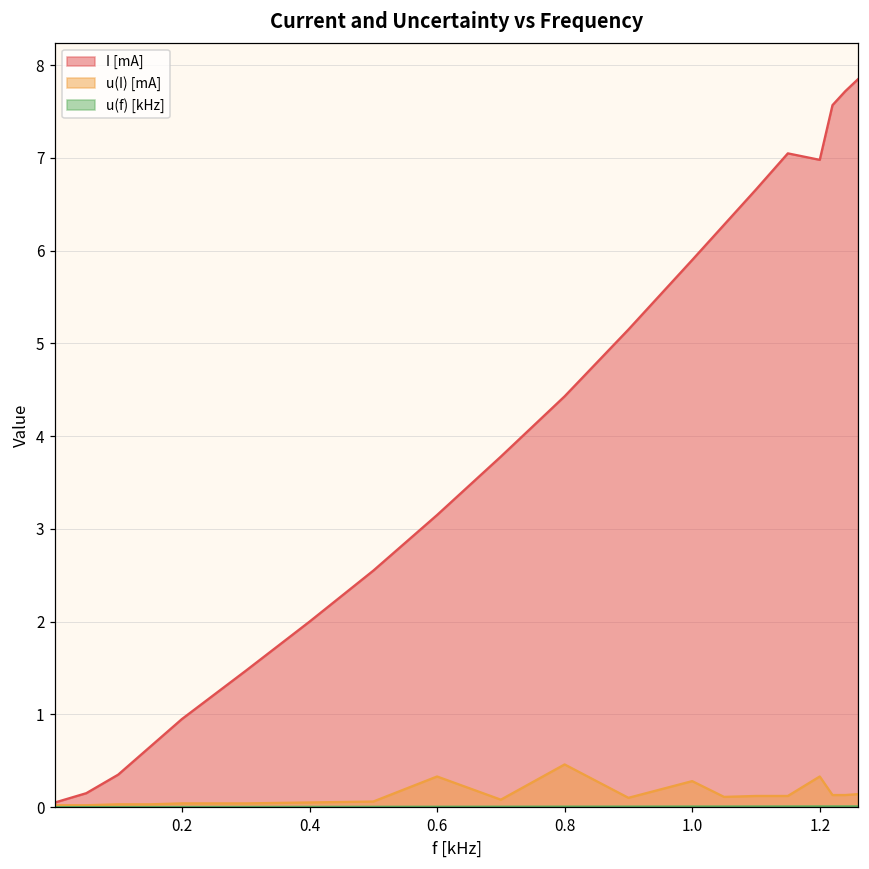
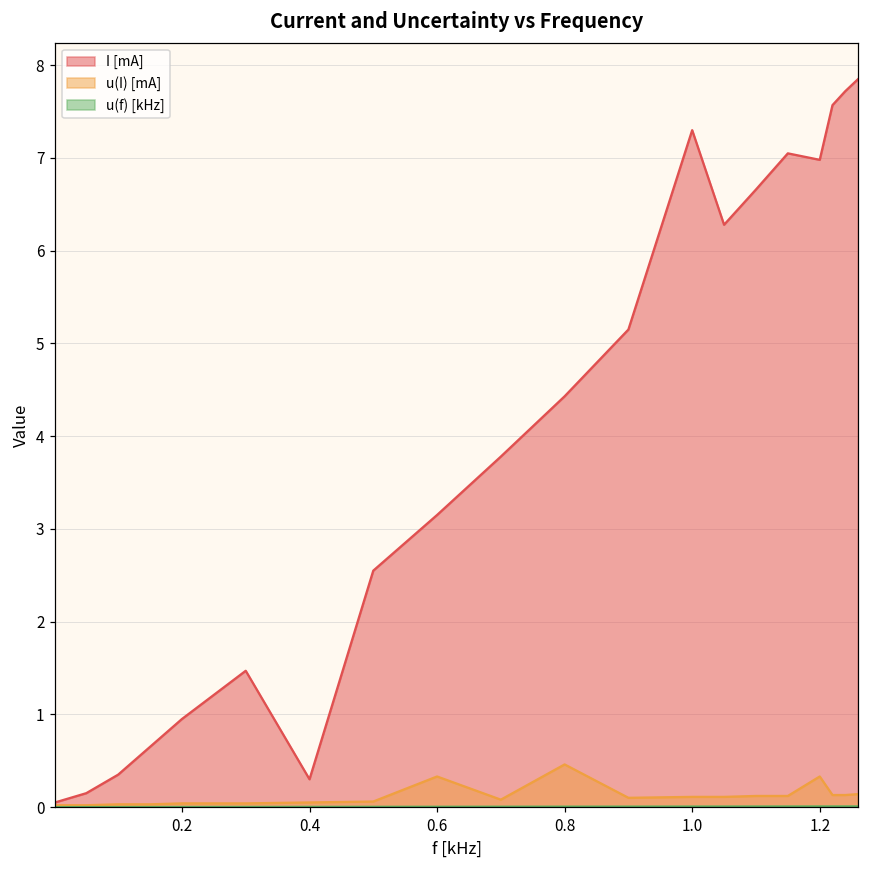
I [mA], 0.4: 2.0 -> 0.3
I [mA], 1.0: 5.9 -> 7.3
u(I) [mA], 1.0: 0.3 -> 0.1
